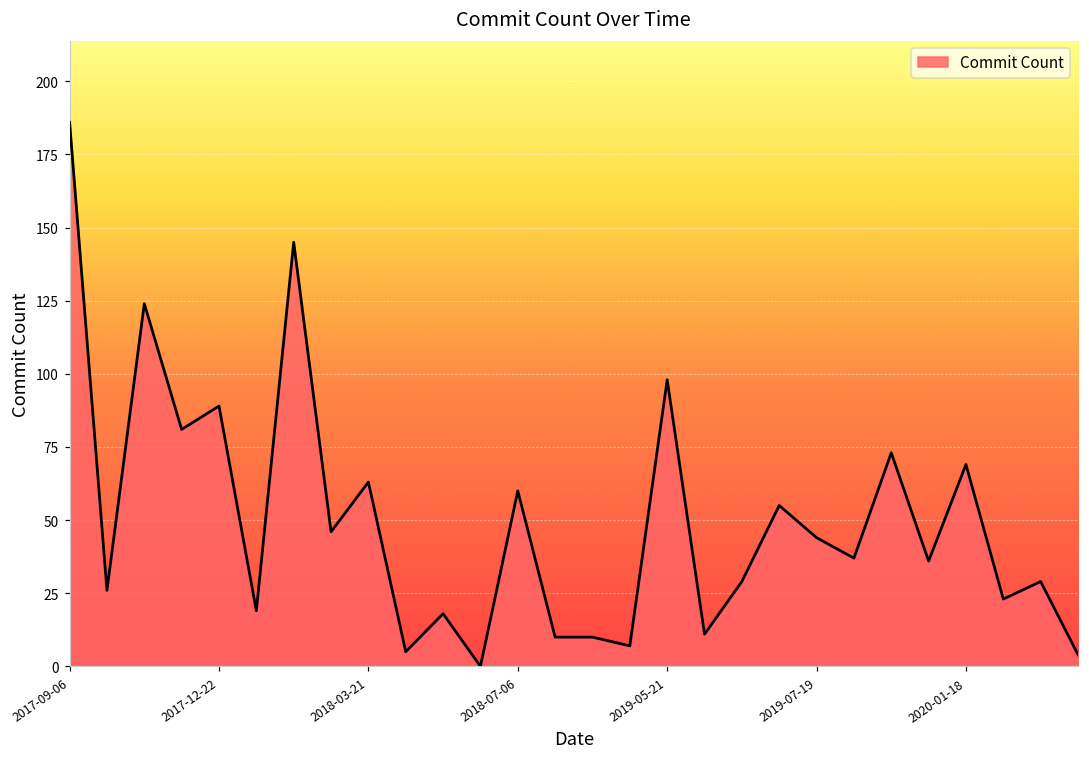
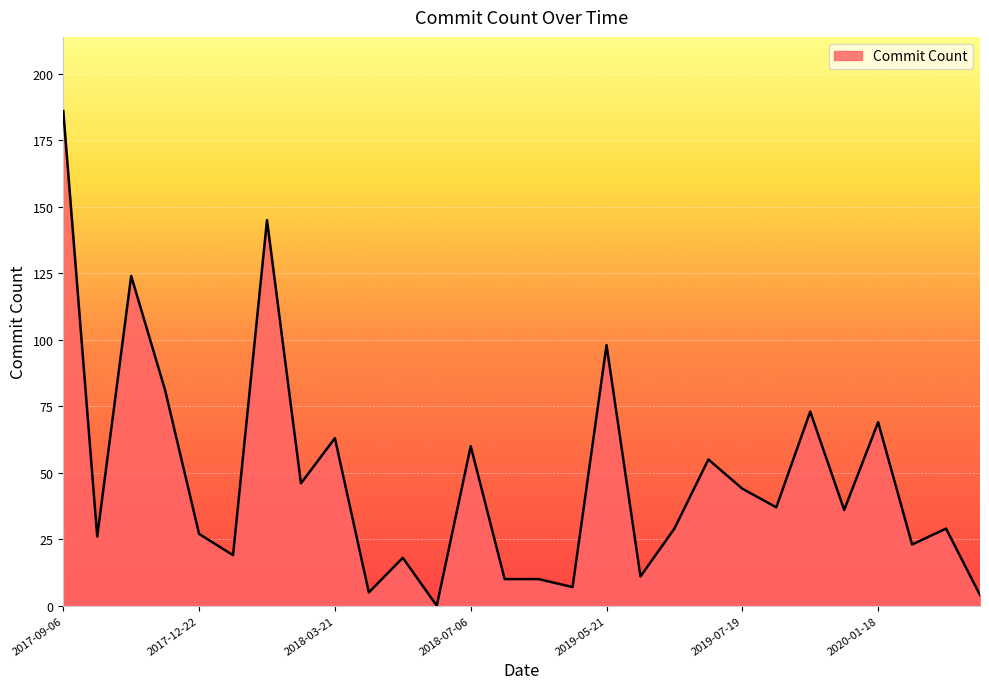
2017-12-22: 89 -> 27
